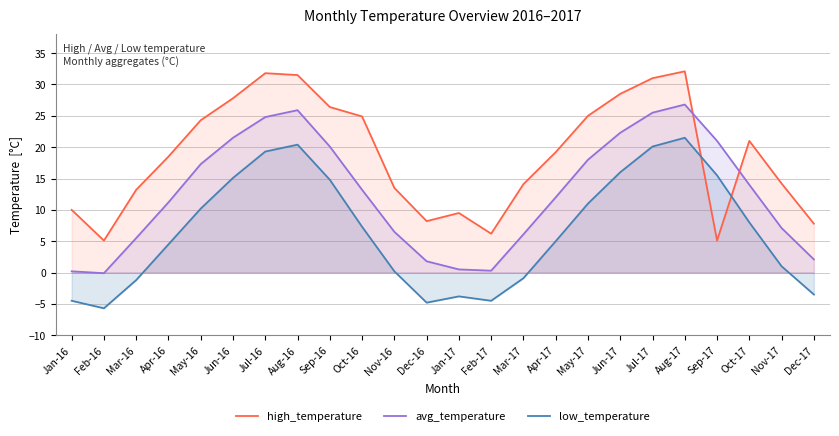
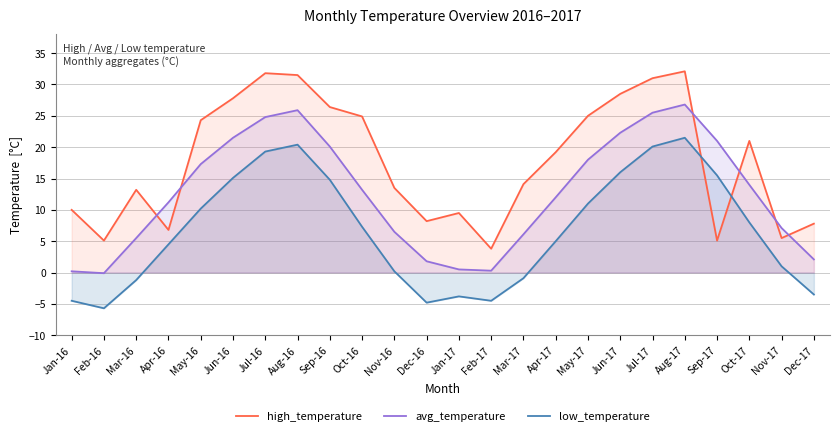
high_temperature, Apr-16: 19 -> 7
high_temperature, Feb-17: 6 -> 4
high_temperature, Nov-17: 14 -> 6
